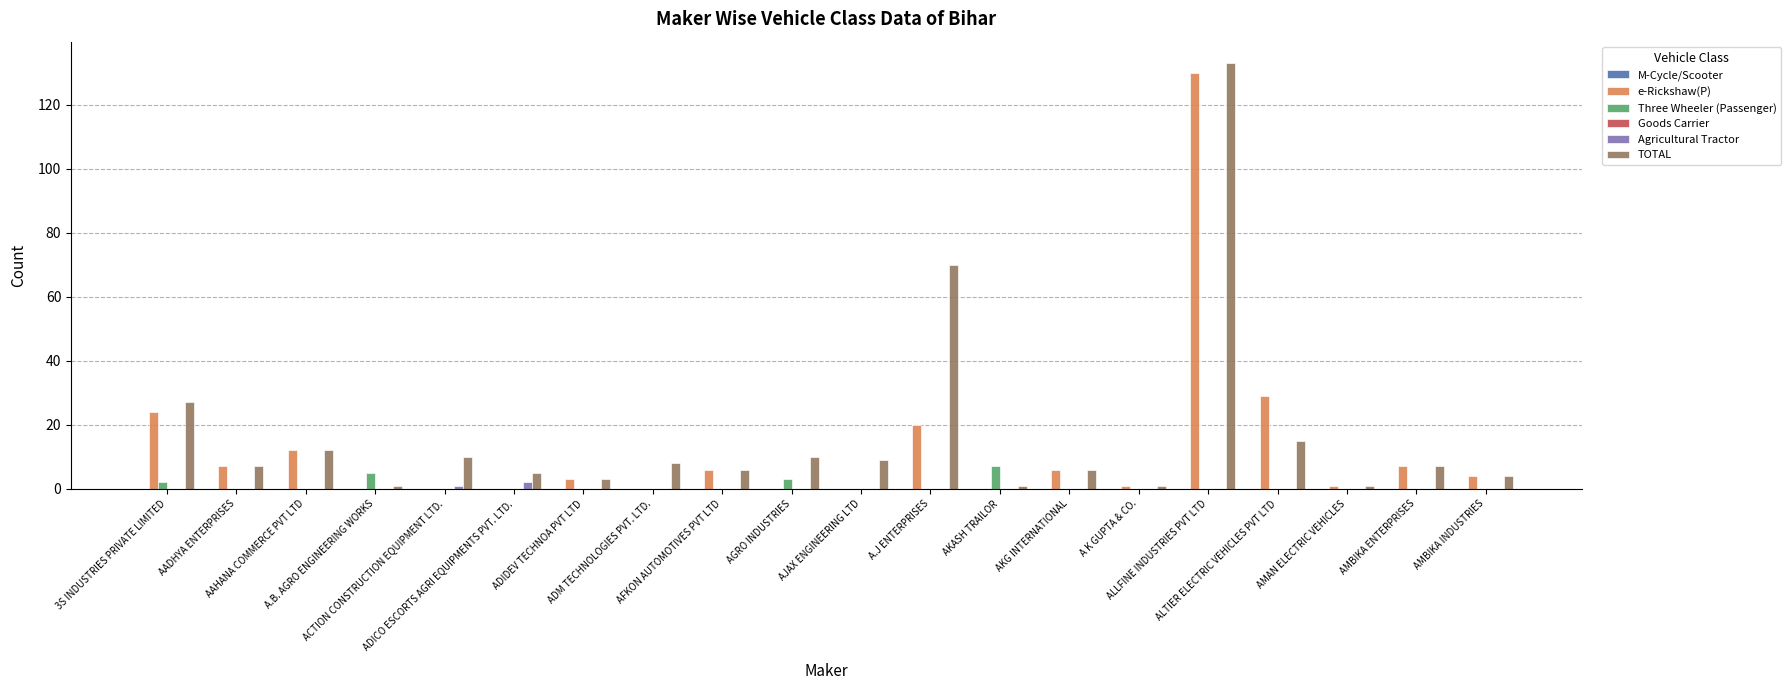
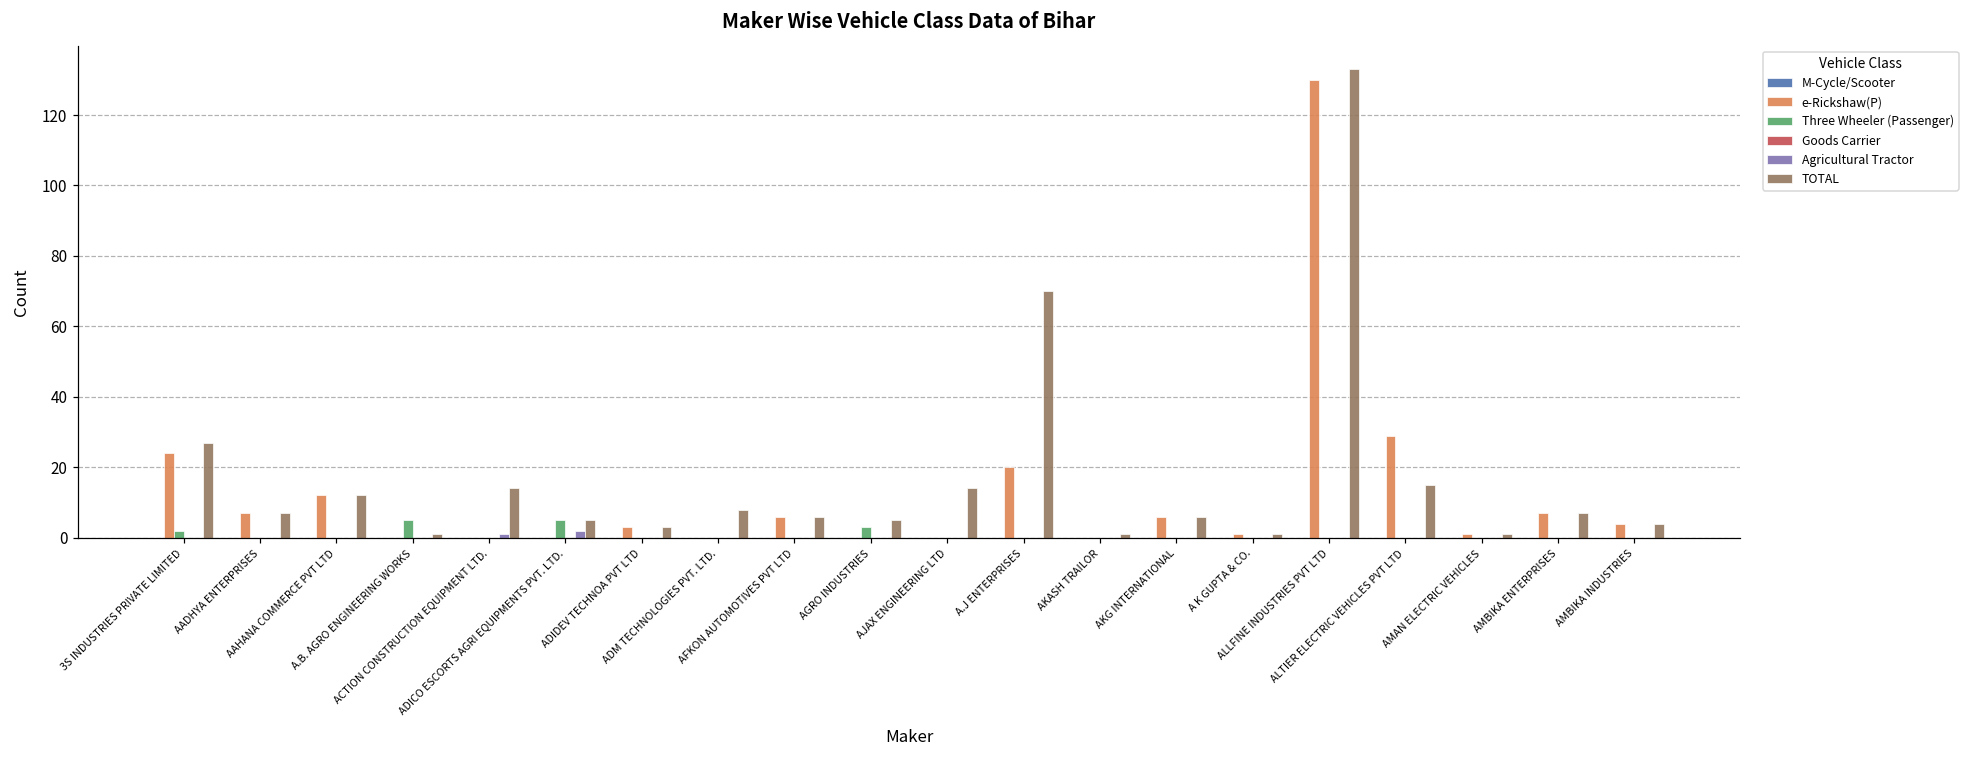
TOTAL, ACTION CONSTRUCTION EQUIPMENT LTD.: 10 -> 14
Three Wheeler (Passenger), ADICO ESCORTS AGRI EQUIPMENTS PVT. LTD.: 0 -> 5
TOTAL, AGRO INDUSTRIES: 10 -> 5
TOTAL, AJAX ENGINEERING LTD: 9 -> 14
Three Wheeler (Passenger), AKASH TRAILOR: 7 -> 0
